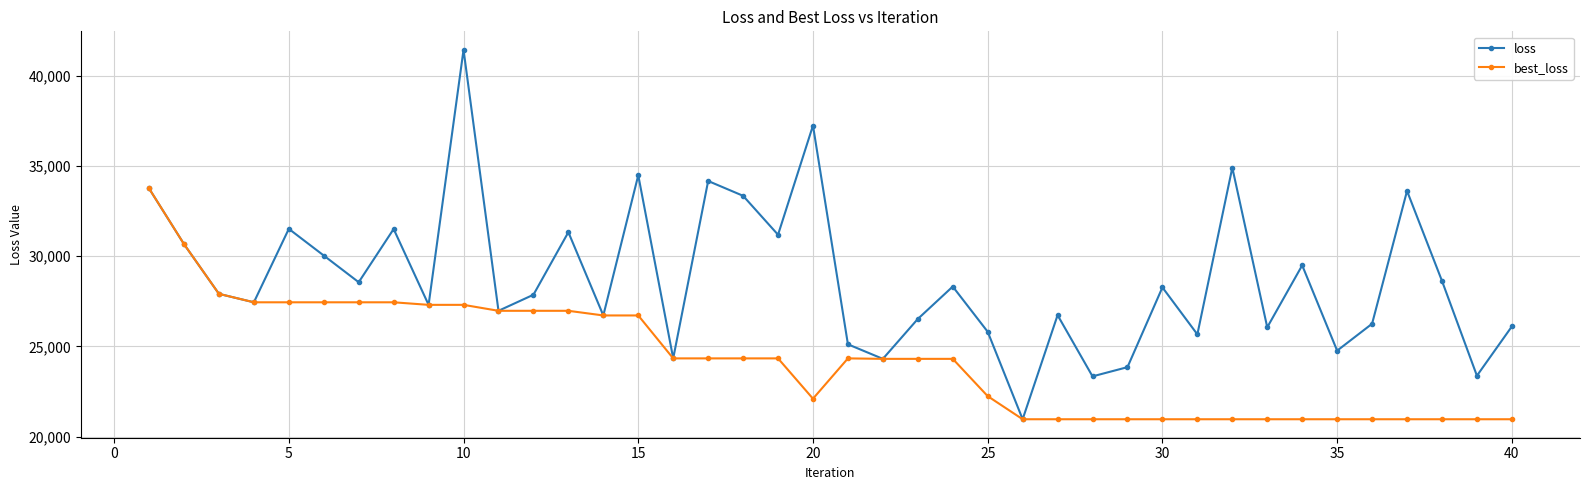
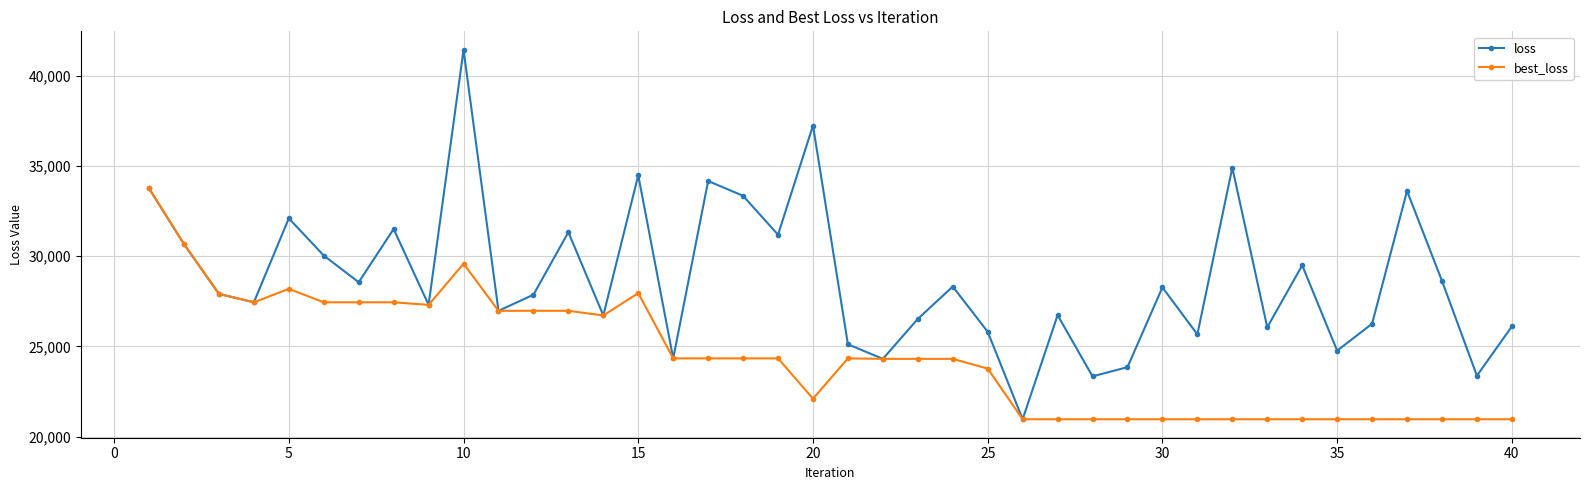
loss, 5: 31,500 -> 32,100
best_loss, 5: 27,400 -> 28,200
best_loss, 10: 27,300 -> 29,600
best_loss, 15: 26,700 -> 28,000
best_loss, 25: 22,200 -> 23,800
